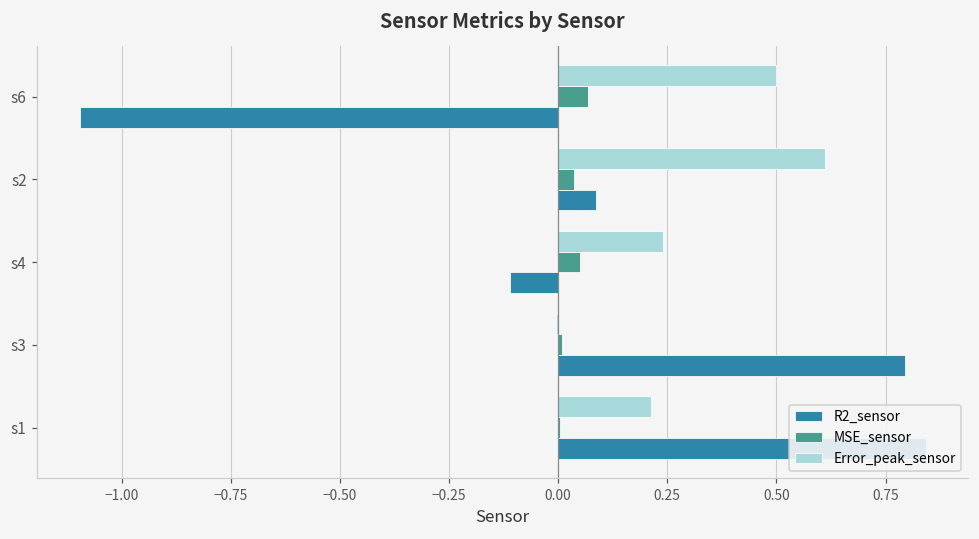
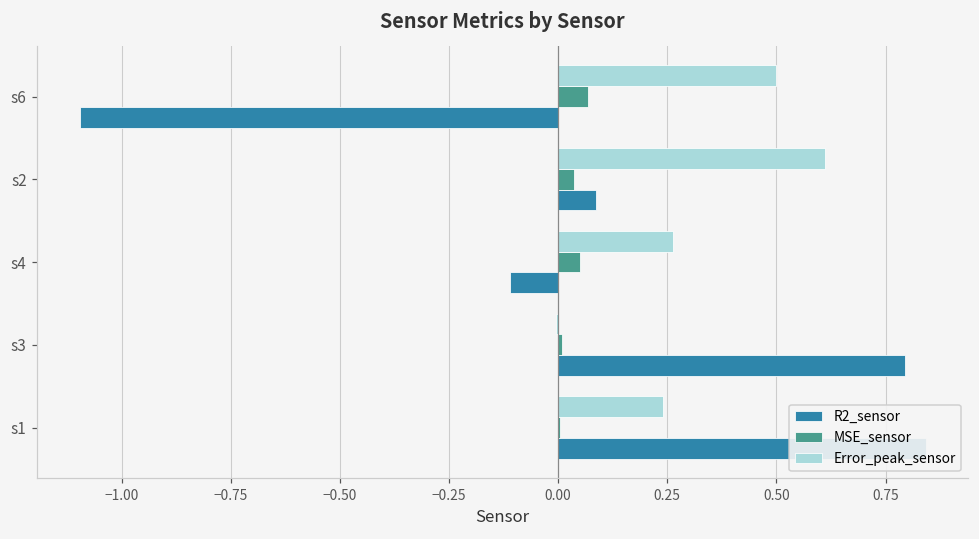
Error_peak_sensor, s4: 0.24 -> 0.26
Error_peak_sensor, s1: 0.21 -> 0.24
